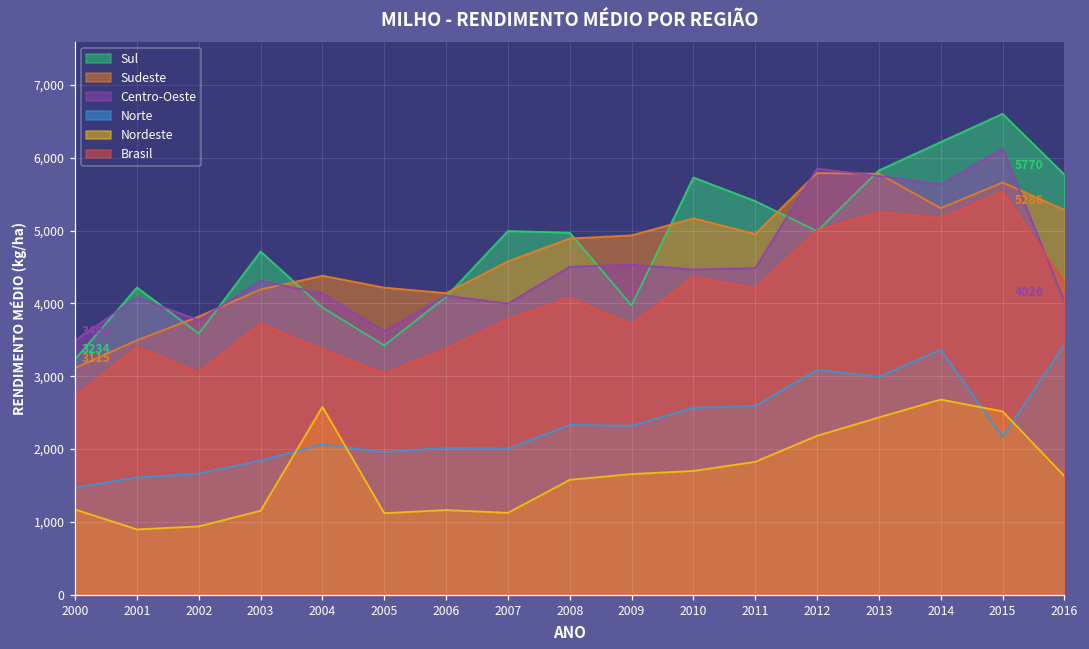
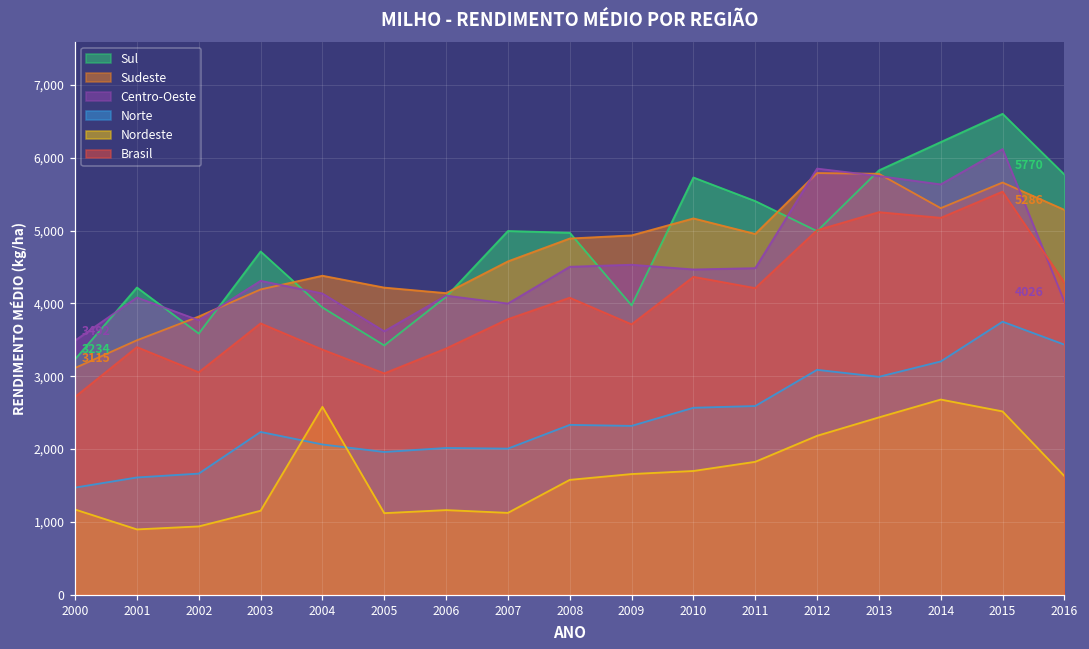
Norte, 2003: 1,800 -> 2,200
Norte, 2014: 3,400 -> 3,200
Norte, 2015: 2,200 -> 3,800
